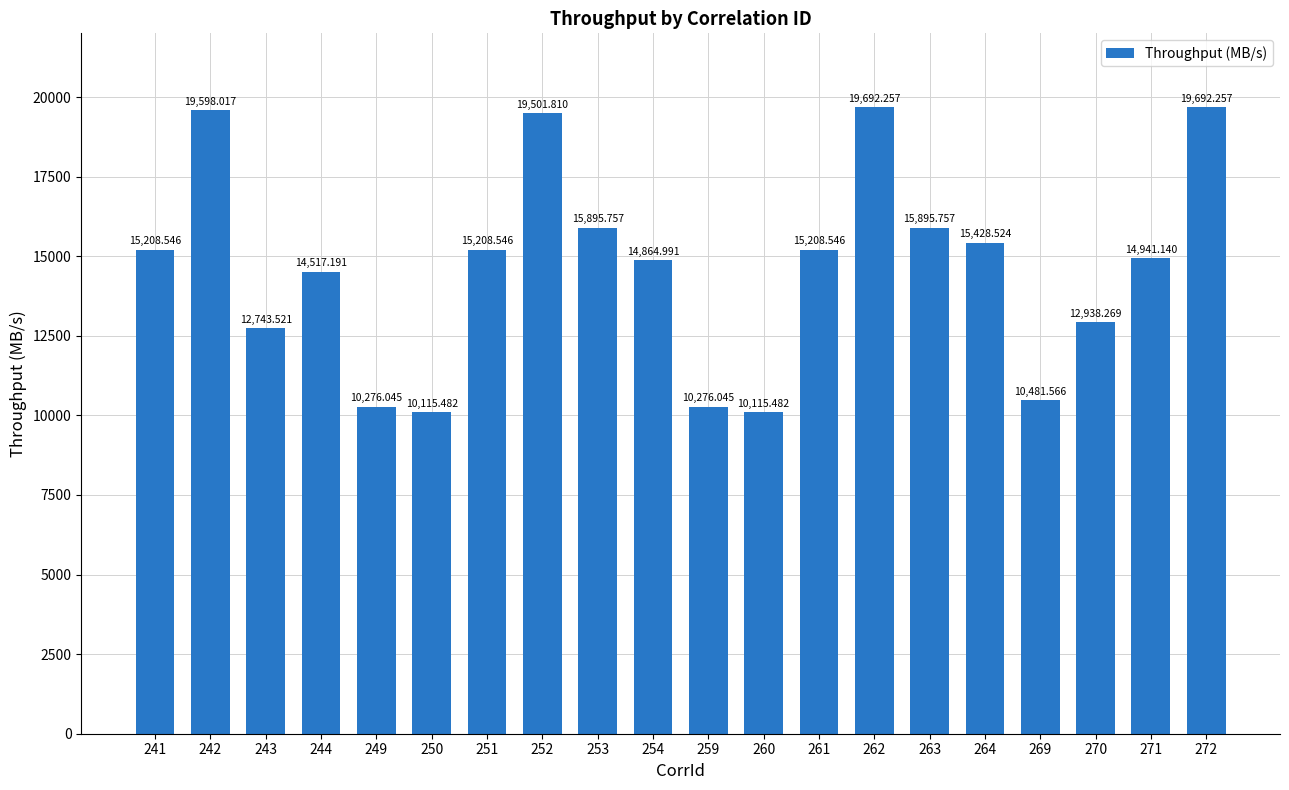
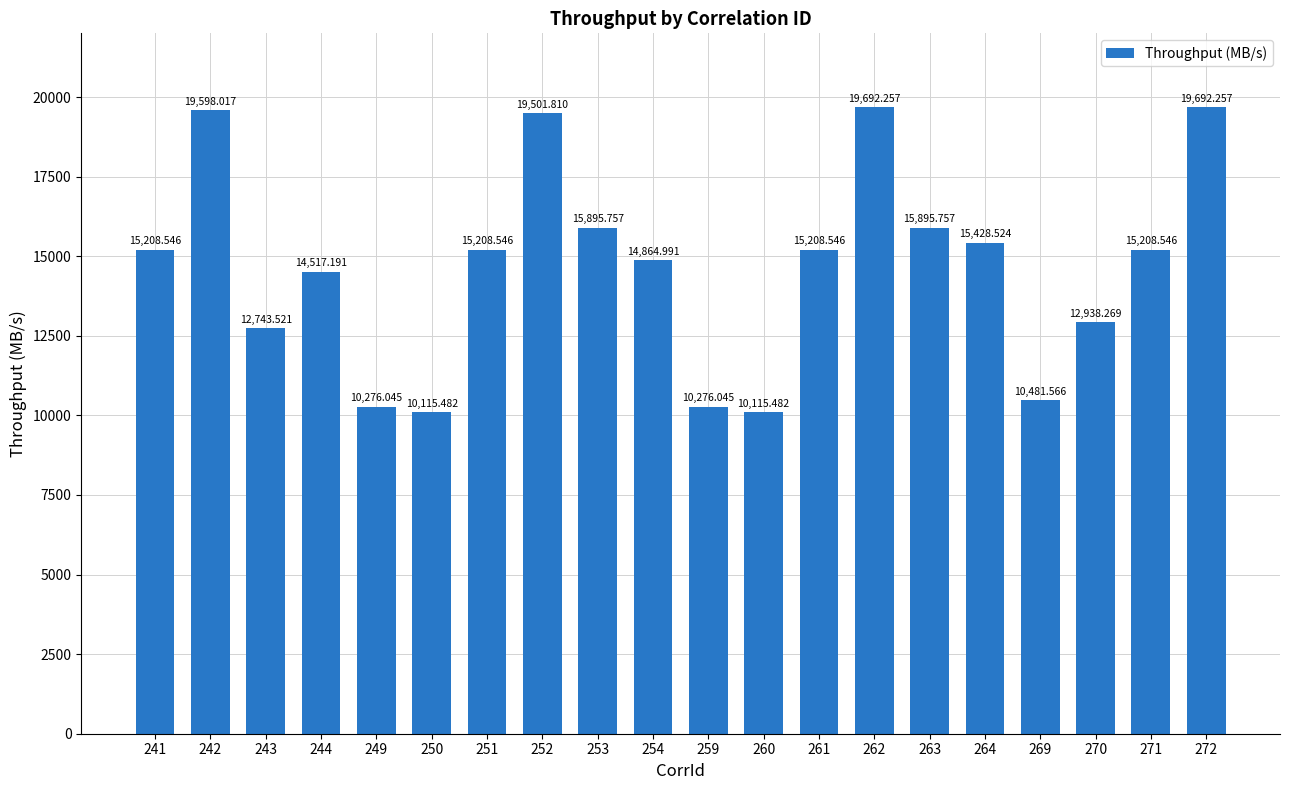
271: 14,941.140 -> 15,208.546
